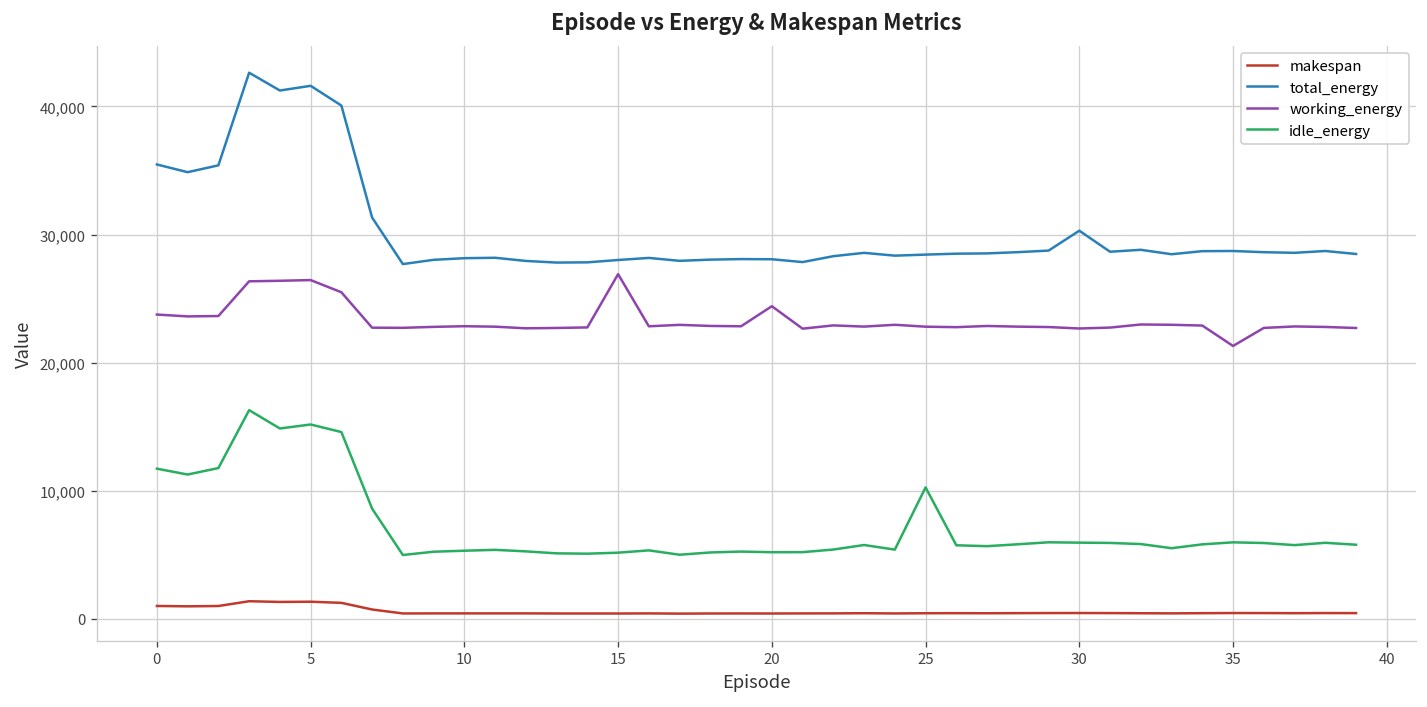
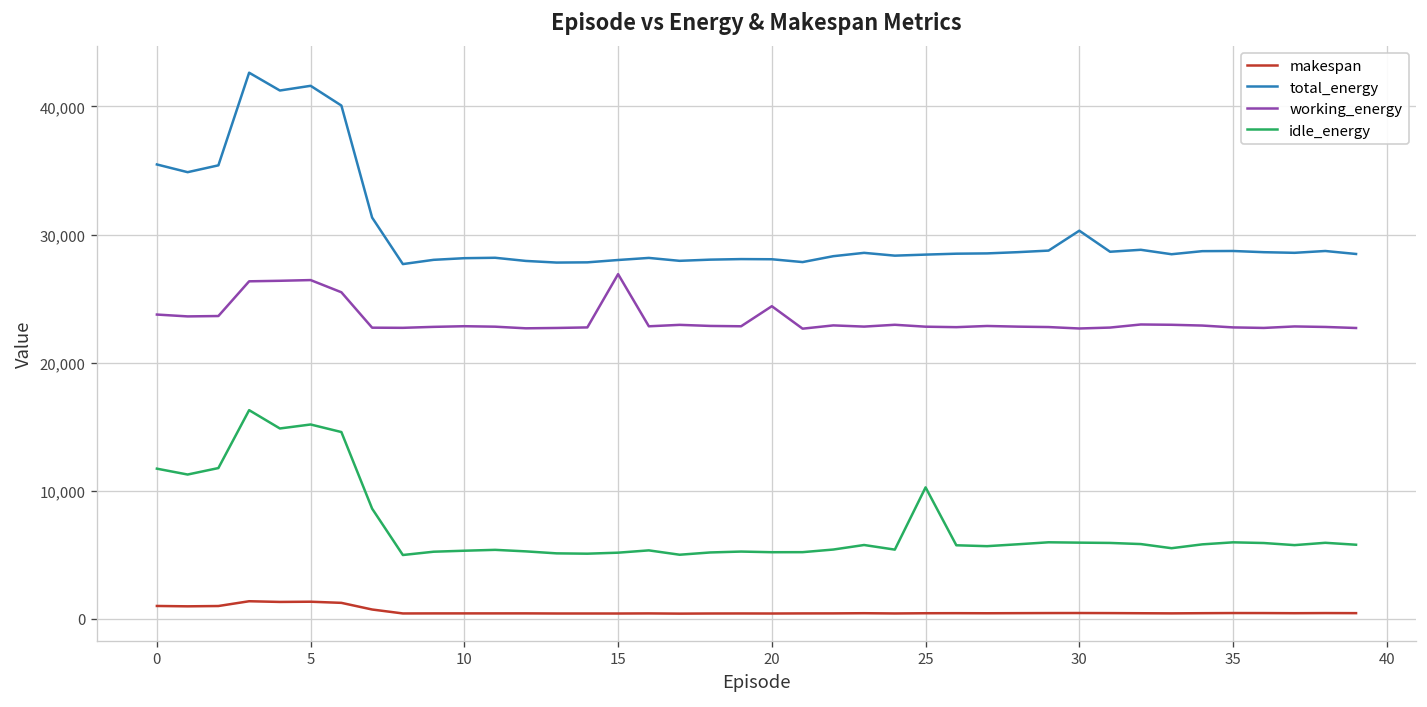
working_energy, 35: 21,300 -> 22,800
